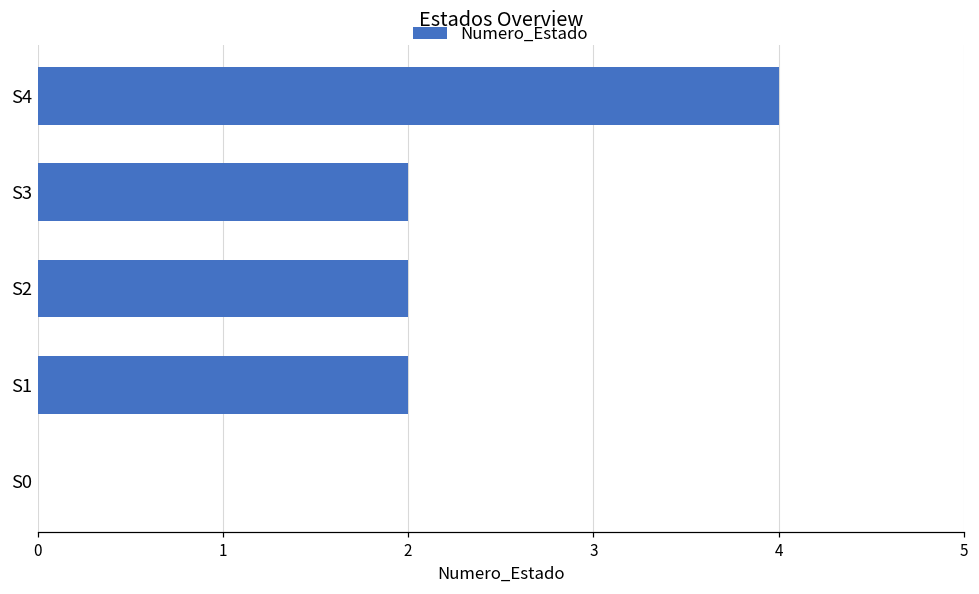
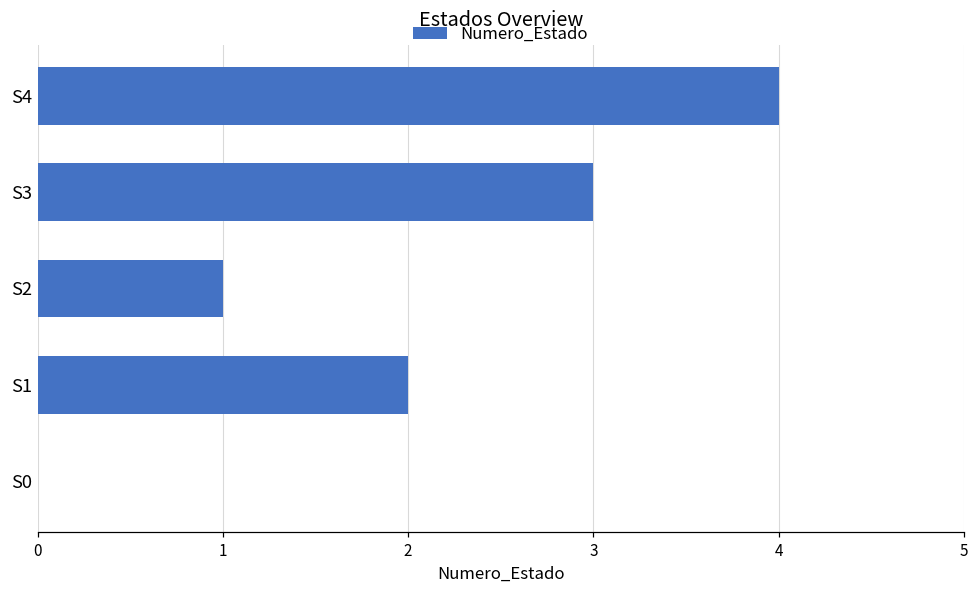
S3: 2 -> 3
S2: 2 -> 1
